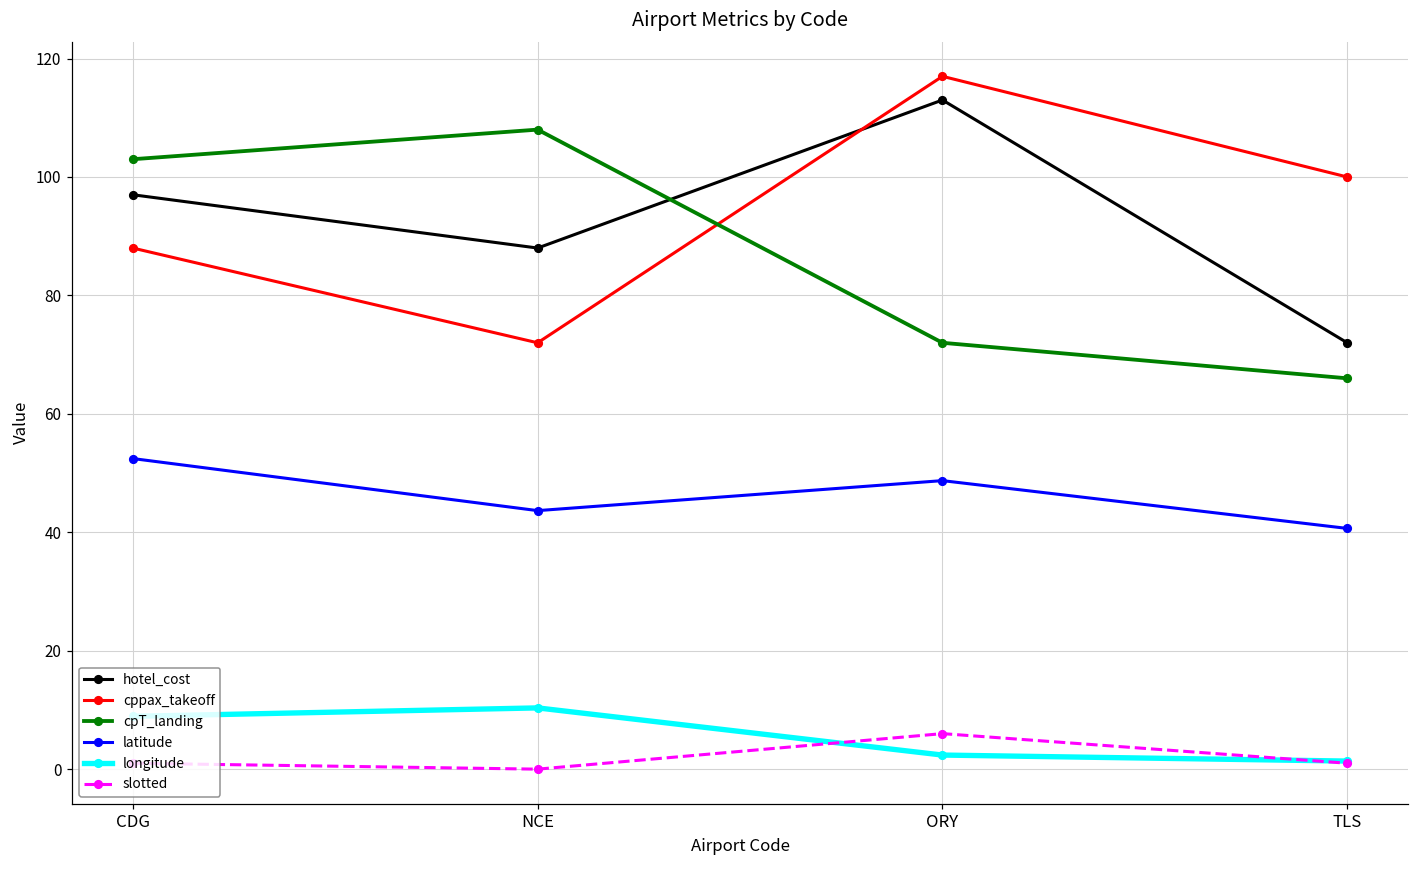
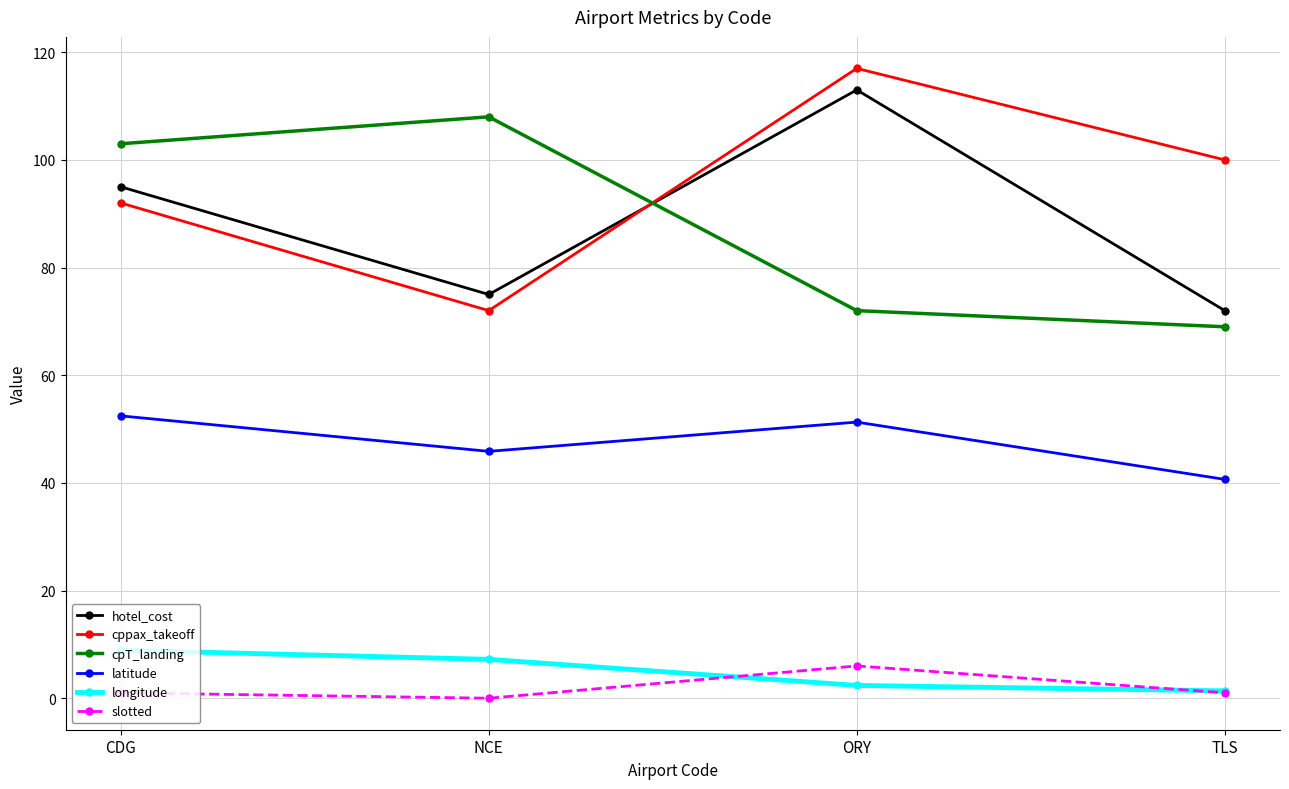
hotel_cost, CDG: 97 -> 95
cppax_takeoff, CDG: 88 -> 92
hotel_cost, NCE: 88 -> 75
latitude, NCE: 44 -> 46
longitude, NCE: 10 -> 7
latitude, ORY: 49 -> 51
cpT_landing, TLS: 66 -> 69
